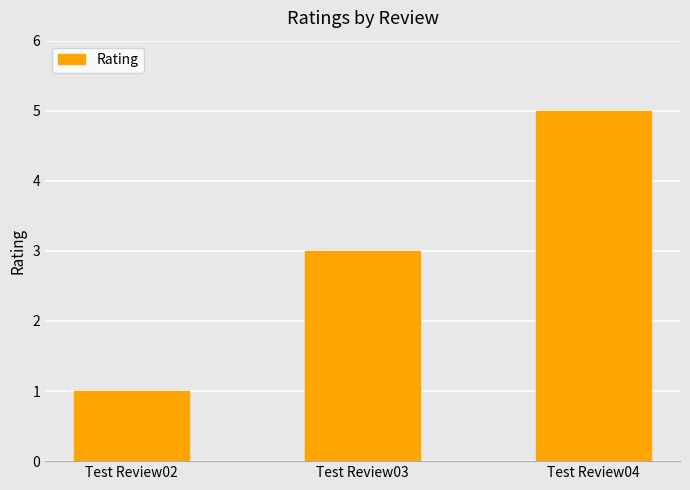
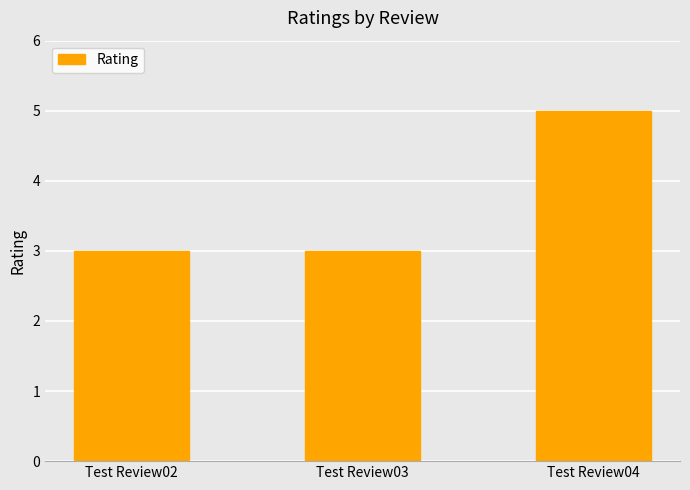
Test Review02: 1 -> 3
